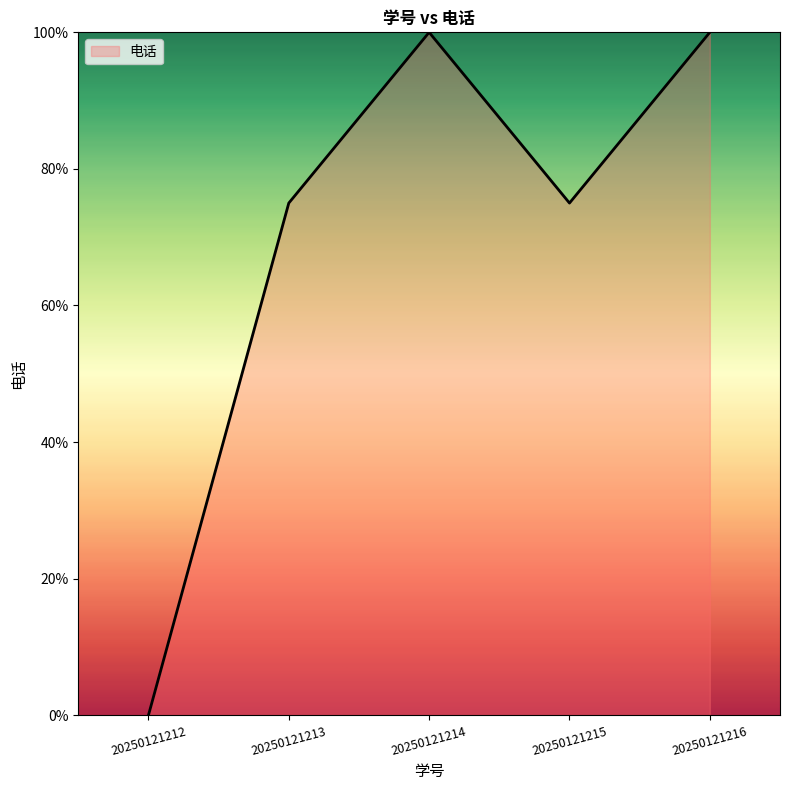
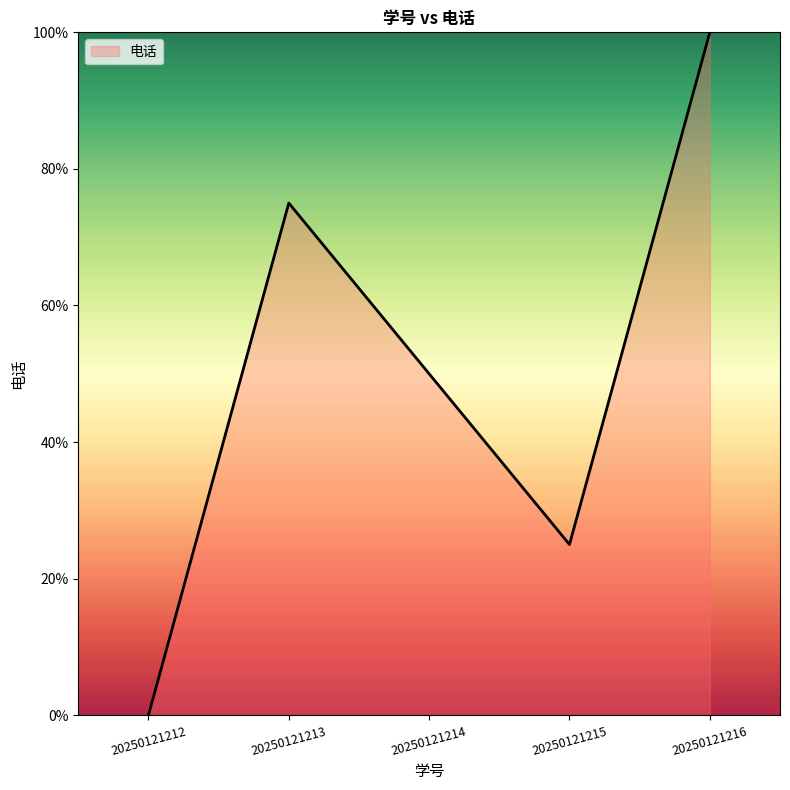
20250121214: 100% -> 50%
20250121215: 75% -> 25%
